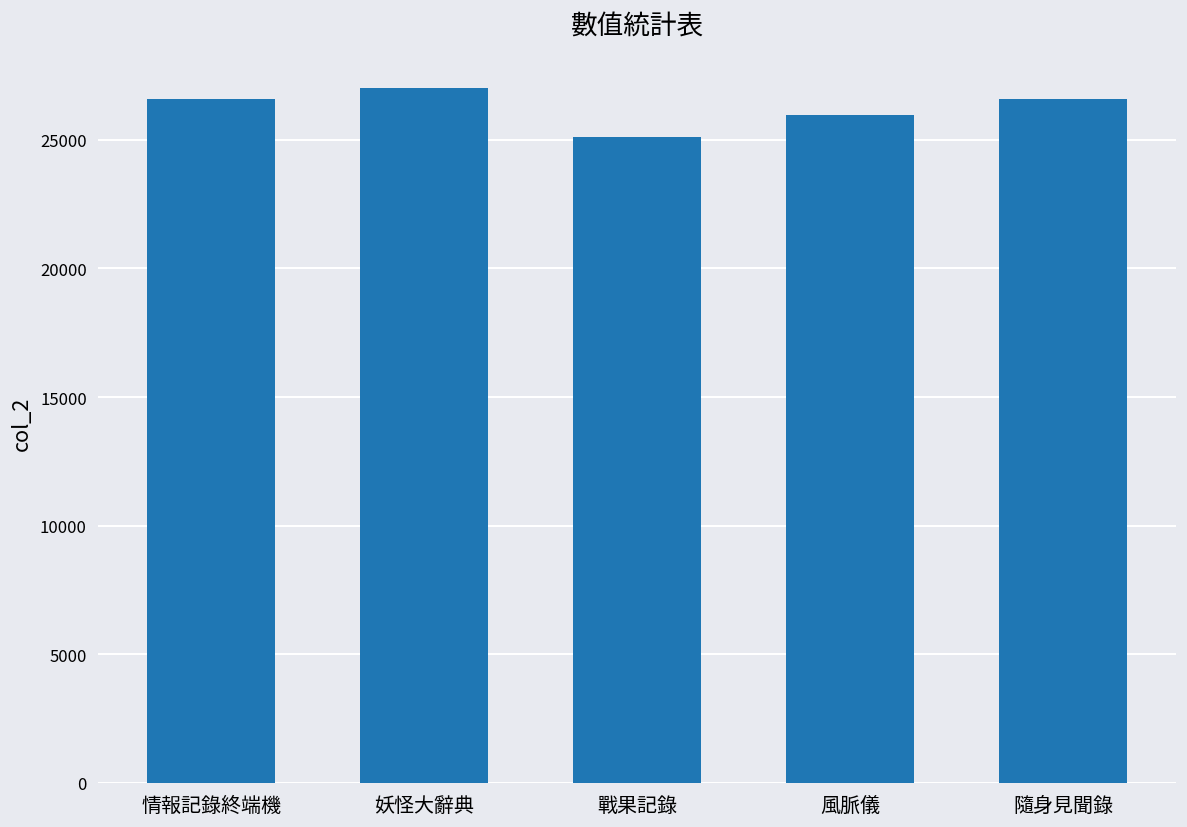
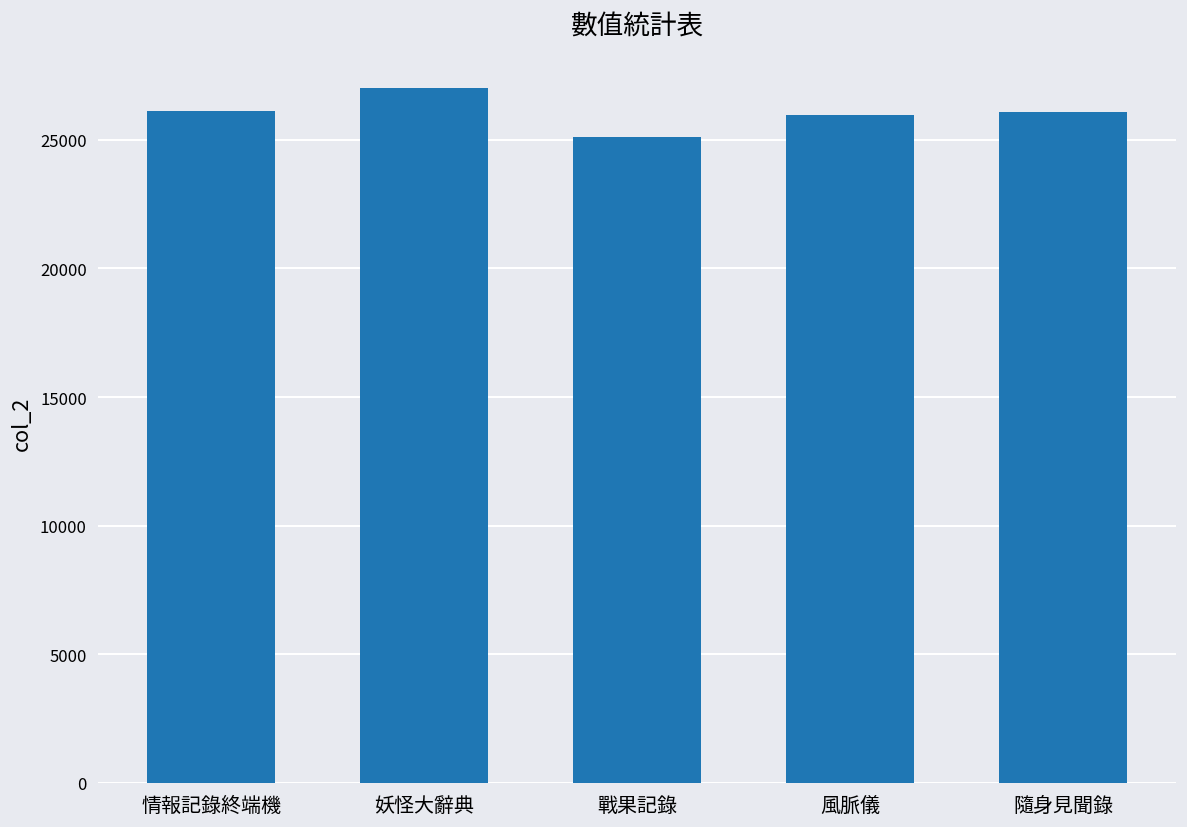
情報記錄終端機: 26600 -> 26100
隨身見聞錄: 26600 -> 26100
